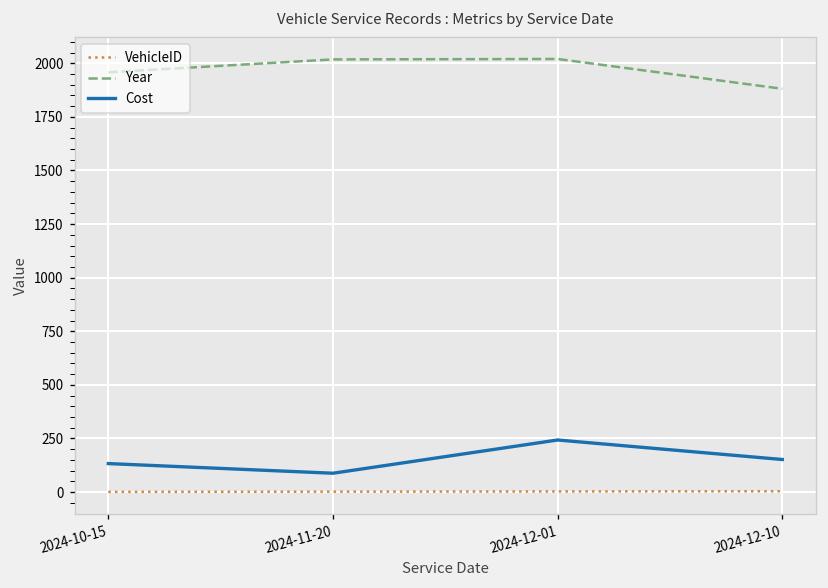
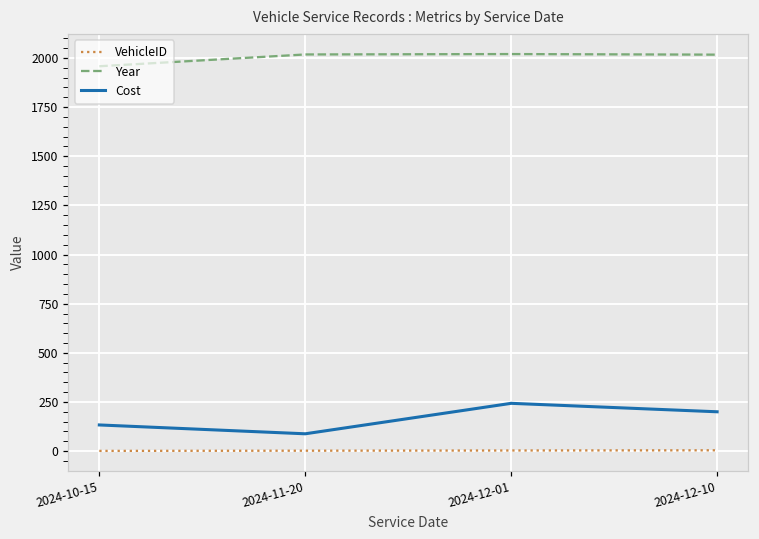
Year, 2024-12-10: 1880 -> 2020
Cost, 2024-12-10: 150 -> 200
